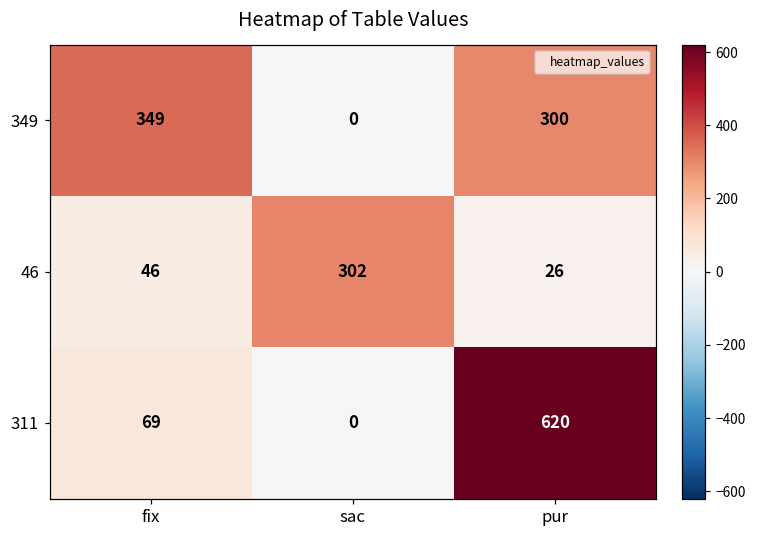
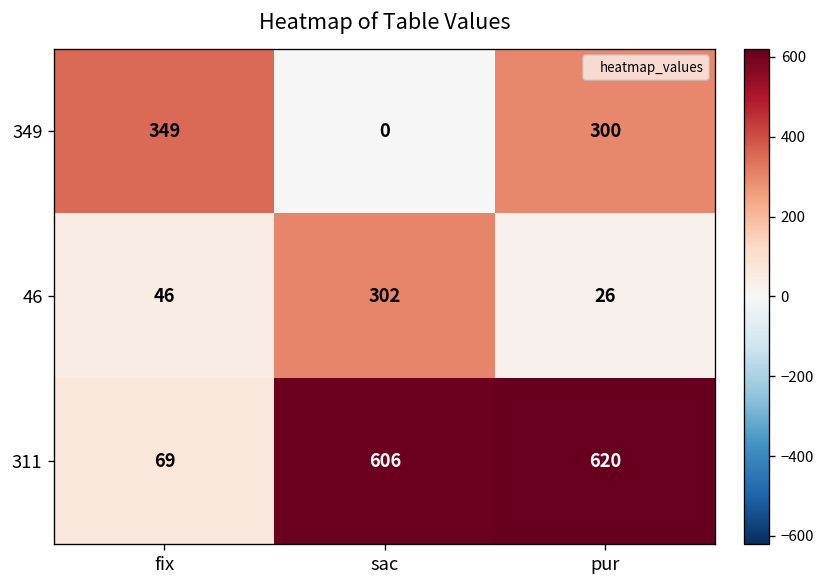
311, sac: 0 -> 606
